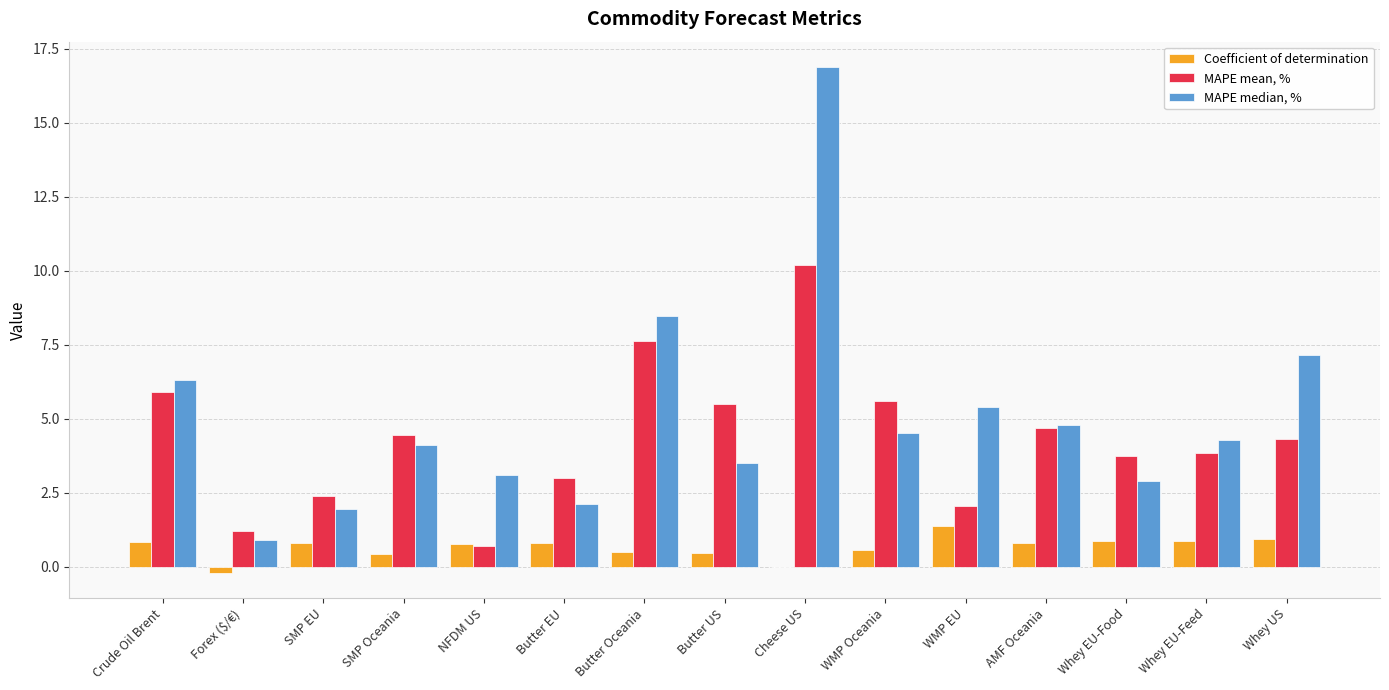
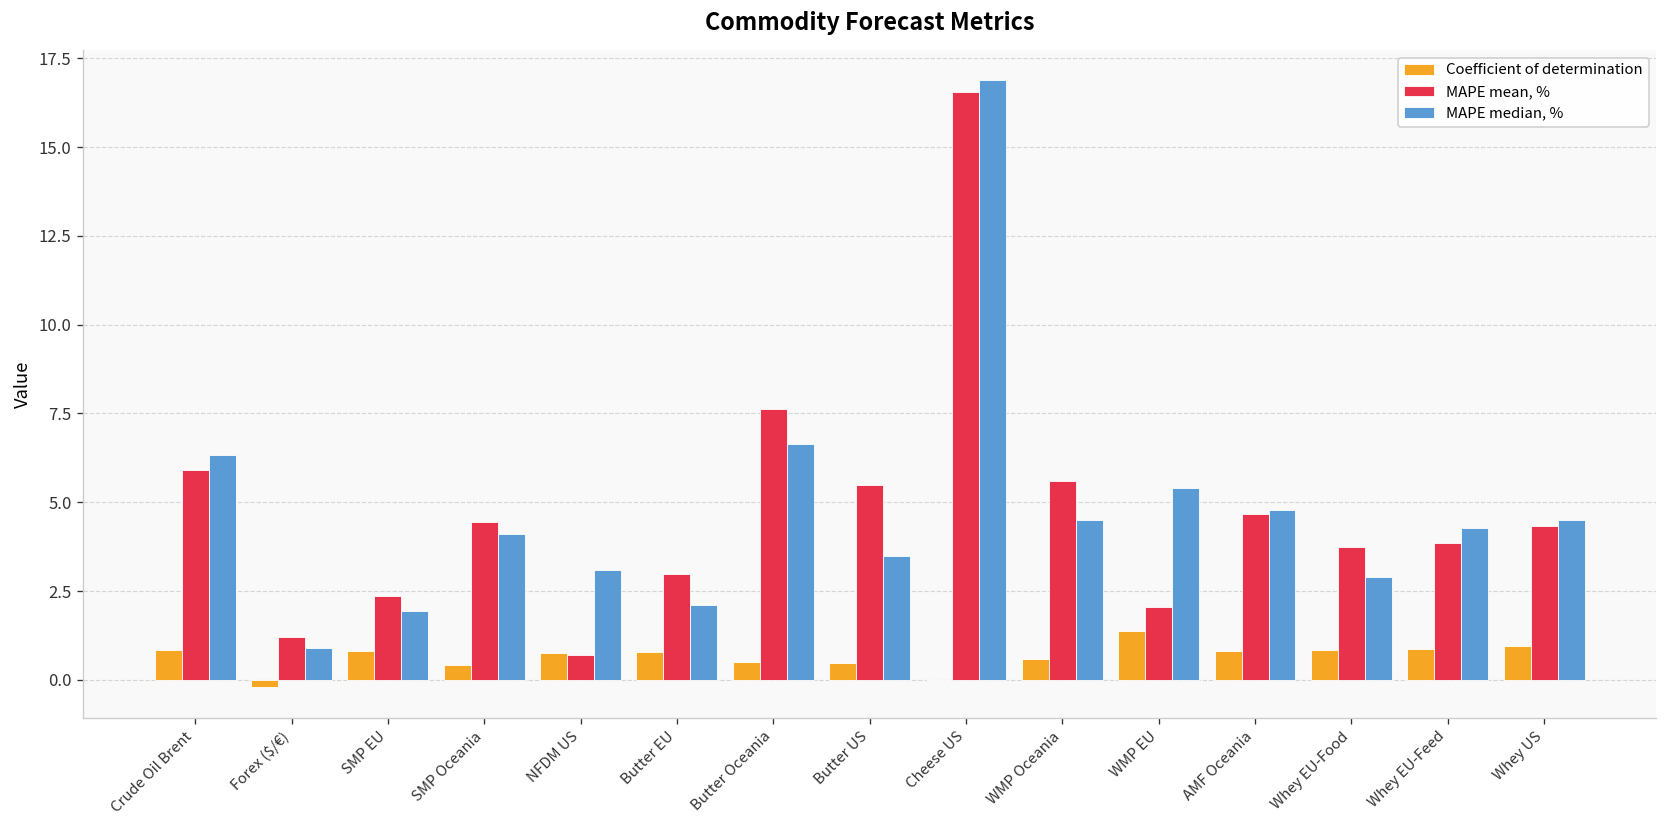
MAPE median, %, Butter Oceania: 8.5 -> 6.6
MAPE mean, %, Cheese US: 10.2 -> 16.6
MAPE median, %, Whey US: 7.2 -> 4.5
